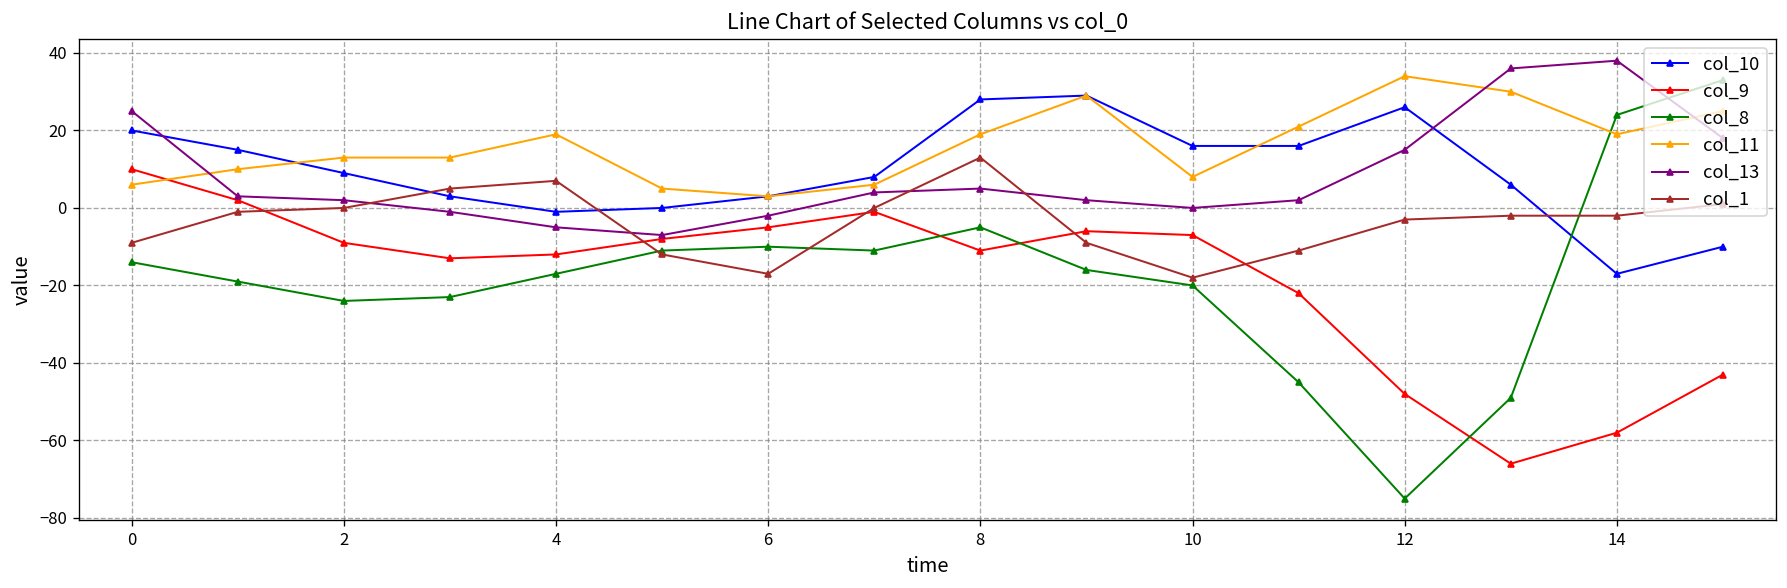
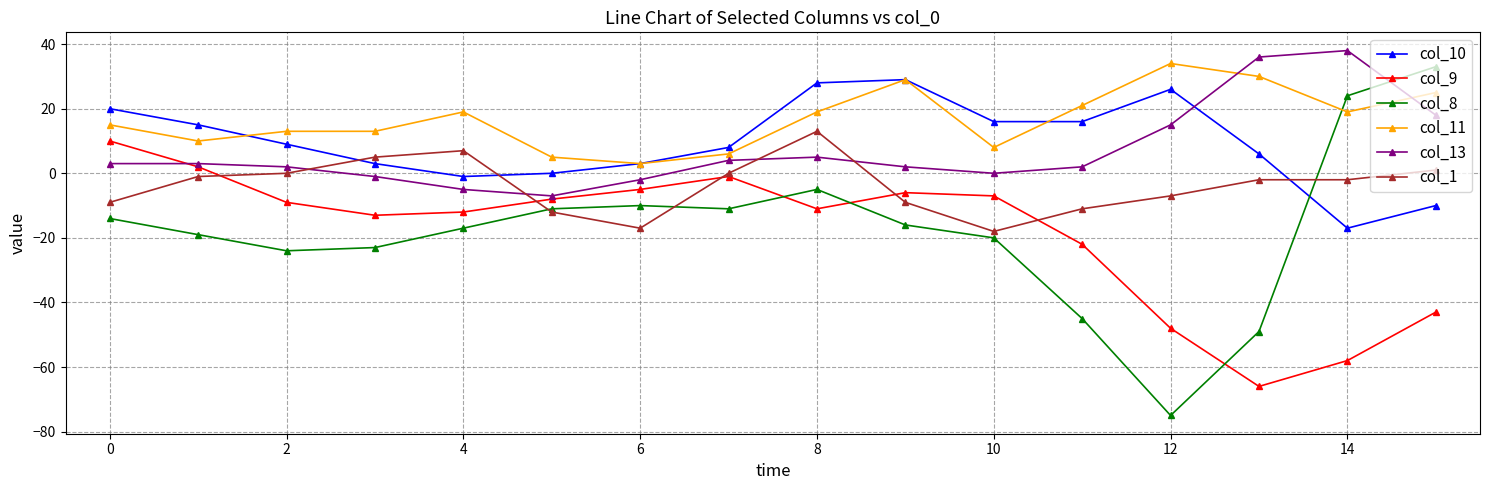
col_11, 0: 6 -> 15
col_13, 0: 25 -> 3
col_1, 12: -3 -> -7
